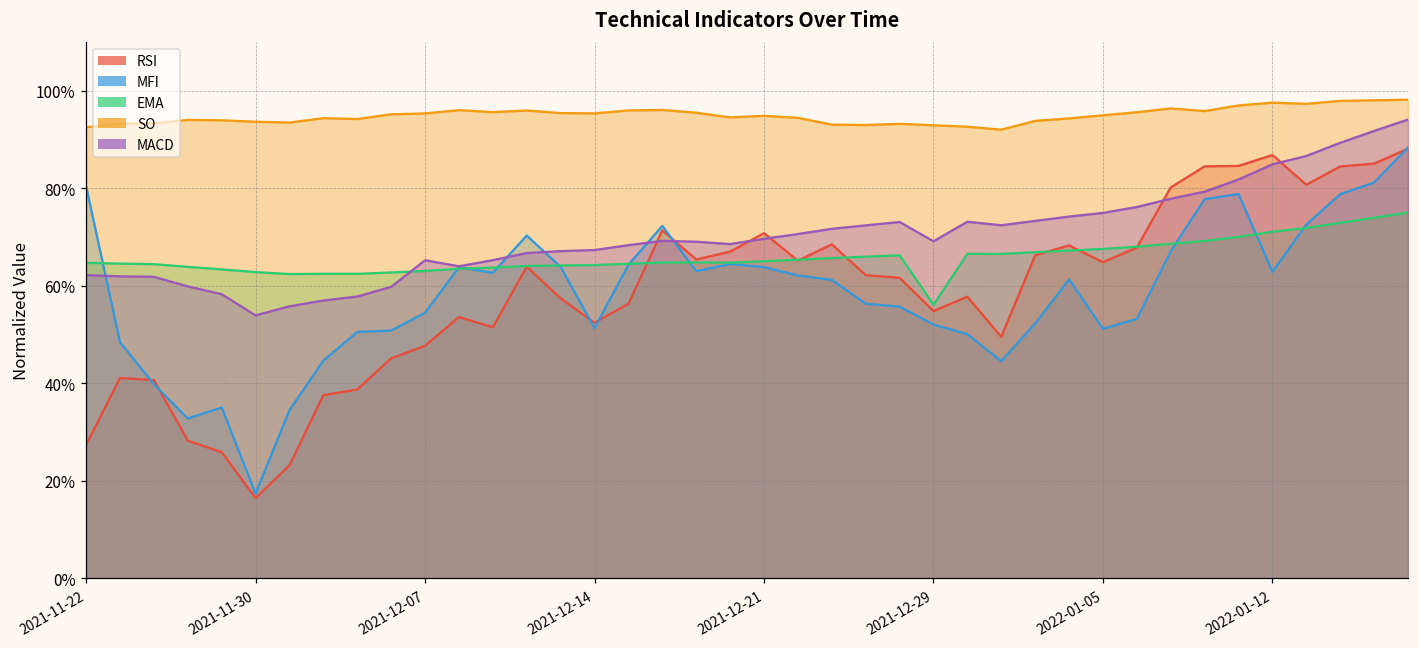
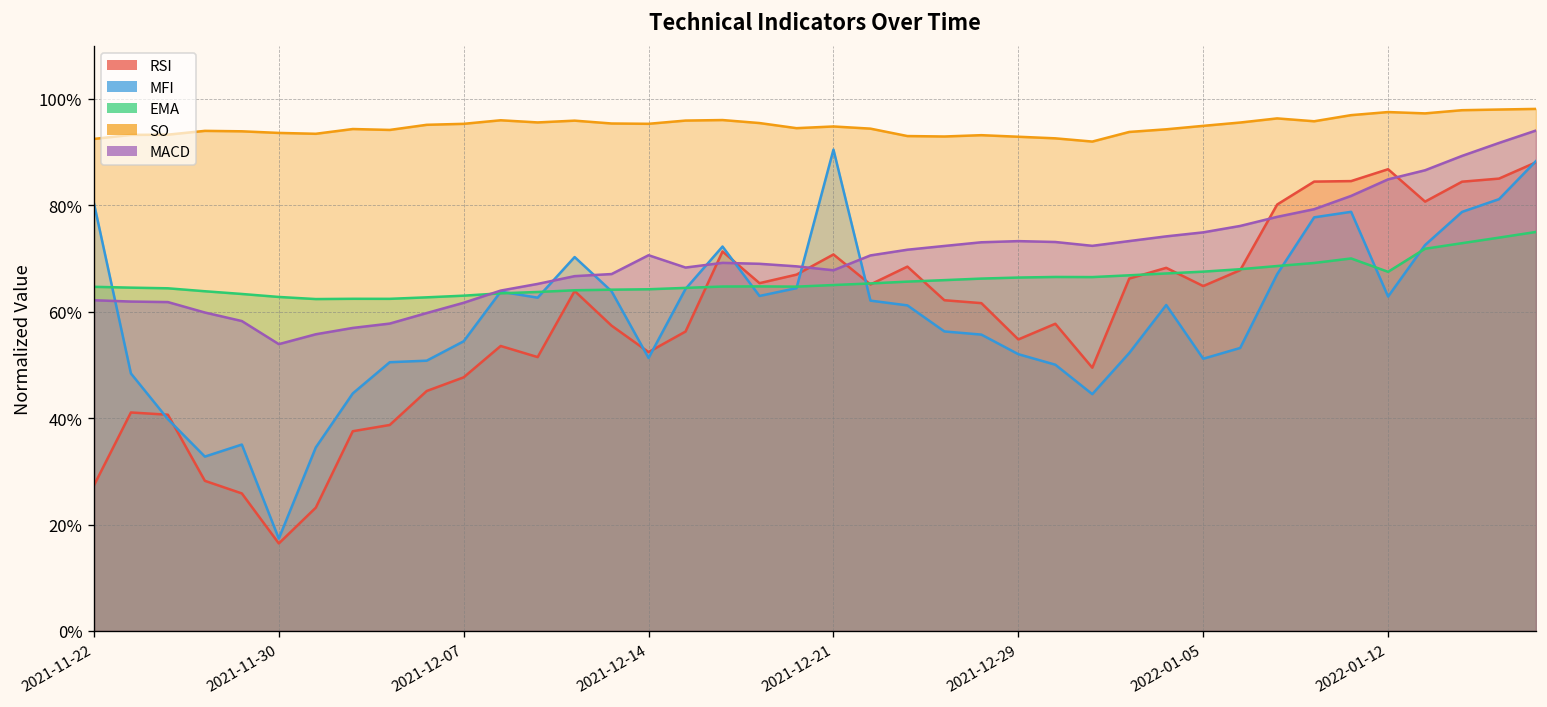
MACD, 2021-12-07: 65% -> 62%
MACD, 2021-12-14: 67% -> 71%
MFI, 2021-12-21: 64% -> 90%
MACD, 2021-12-21: 70% -> 68%
EMA, 2021-12-29: 56% -> 66%
MACD, 2021-12-29: 69% -> 73%
EMA, 2022-01-12: 71% -> 67%
